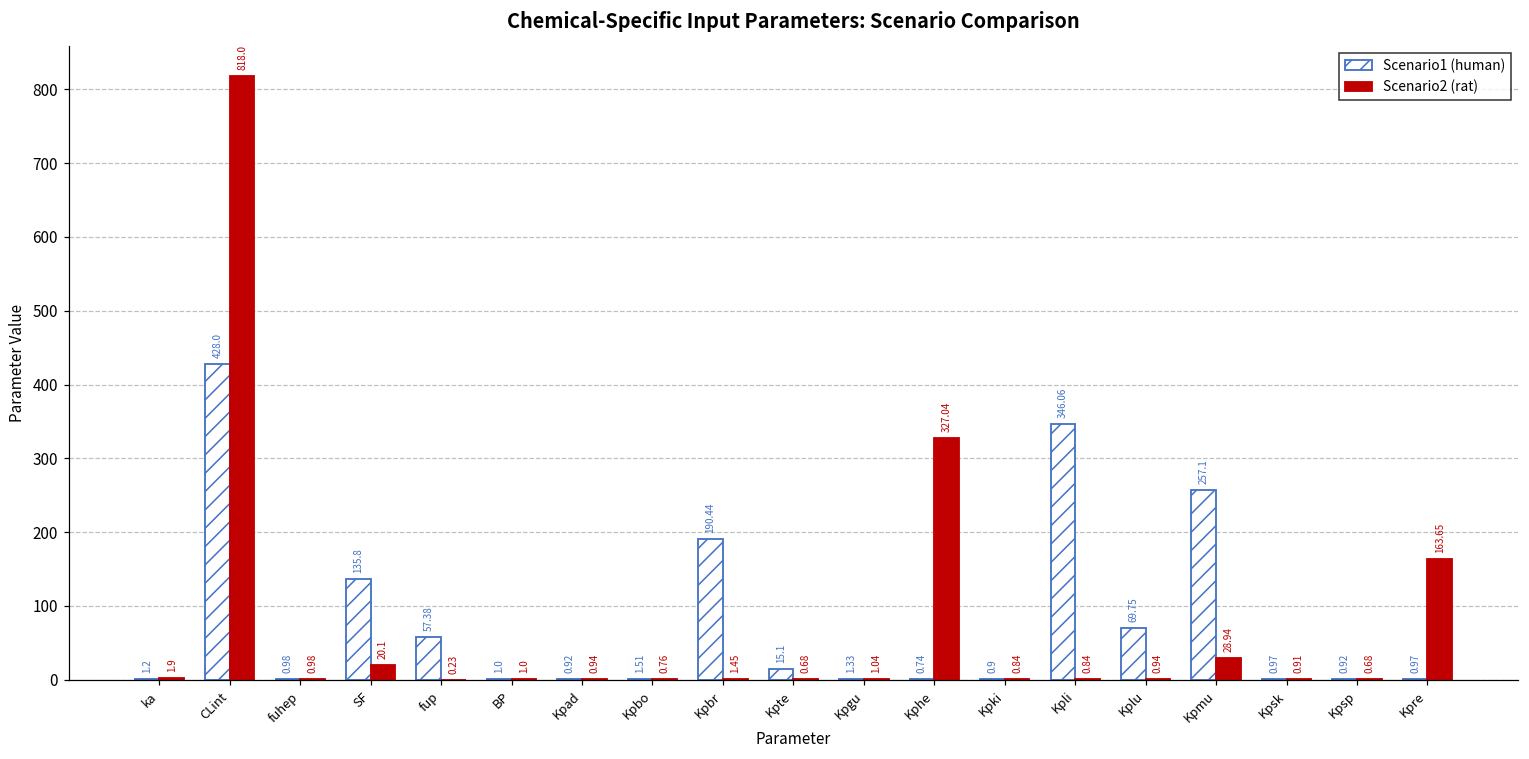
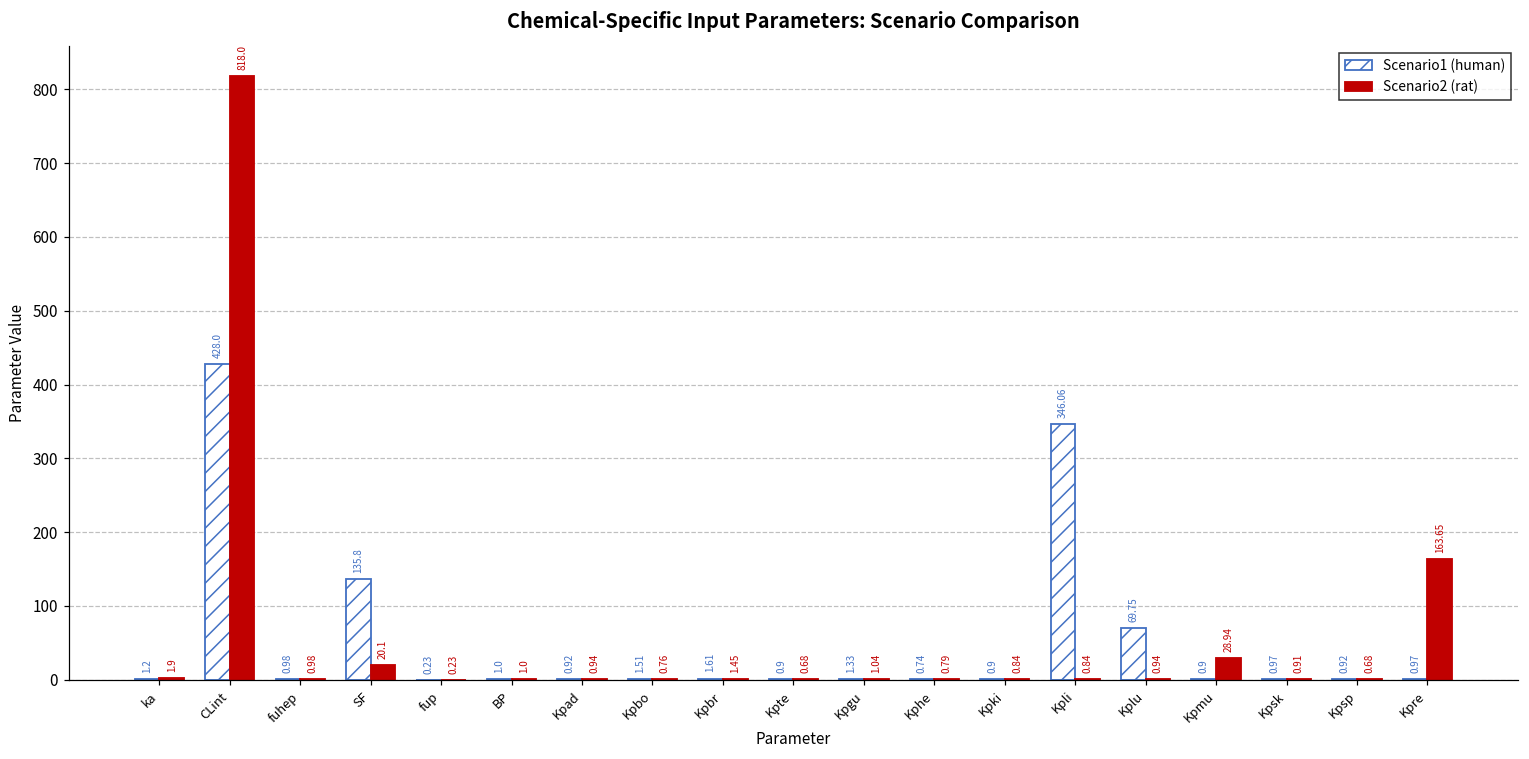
Scenario1 (human), fup: 57.38 -> 0.23
Scenario1 (human), Kpbr: 190.44 -> 1.61
Scenario1 (human), Kpte: 15.1 -> 0.9
Scenario2 (rat), Kphe: 327.04 -> 0.79
Scenario1 (human), Kpmu: 257.1 -> 0.9
